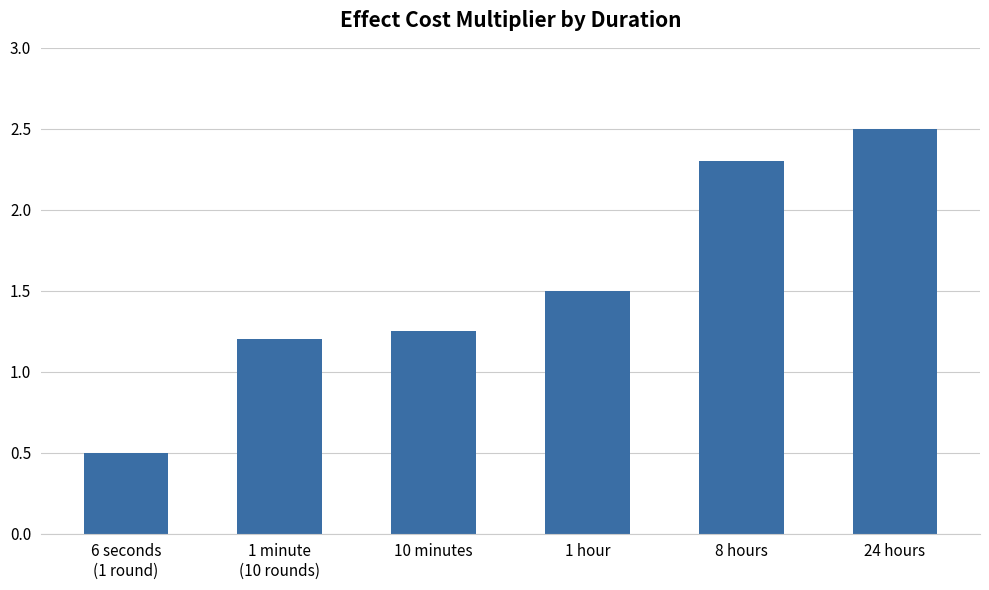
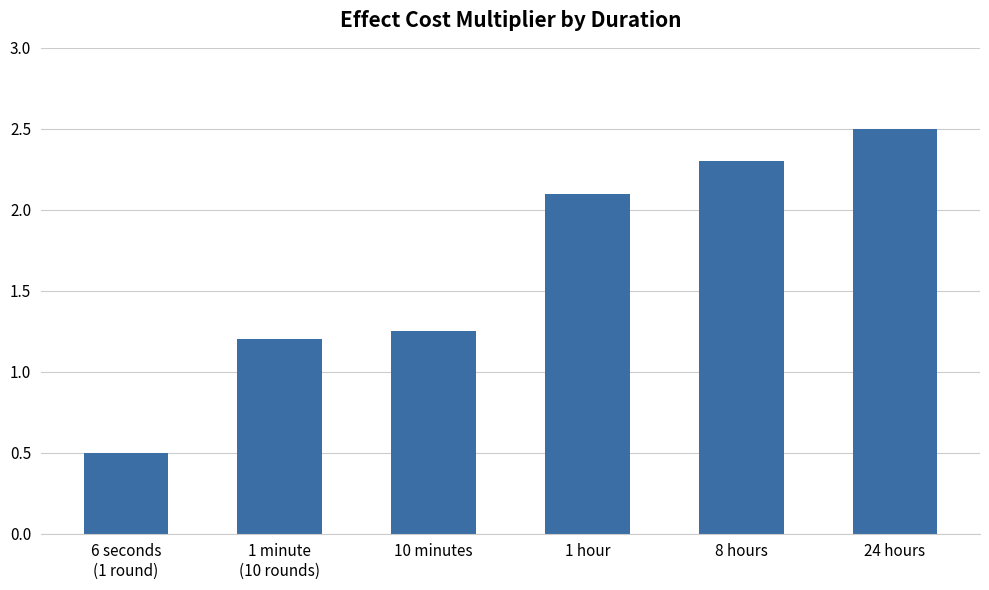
1 hour: 1.5 -> 2.1
